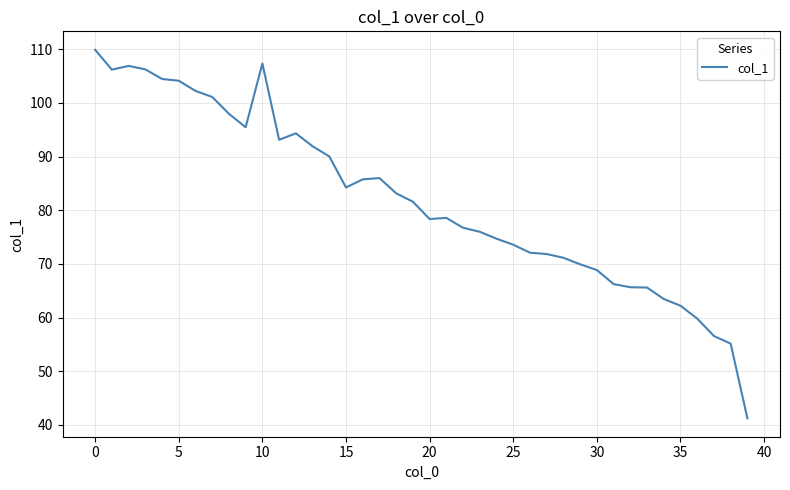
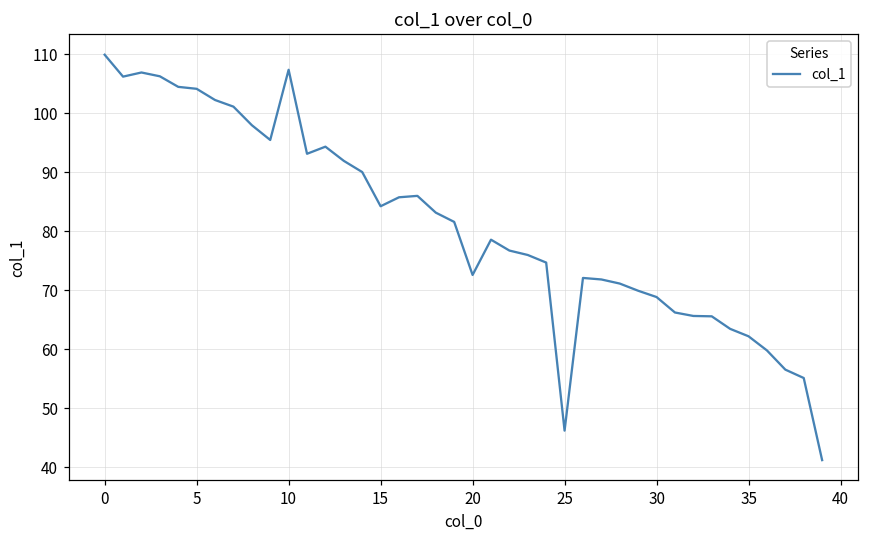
20: 78 -> 73
25: 74 -> 46
